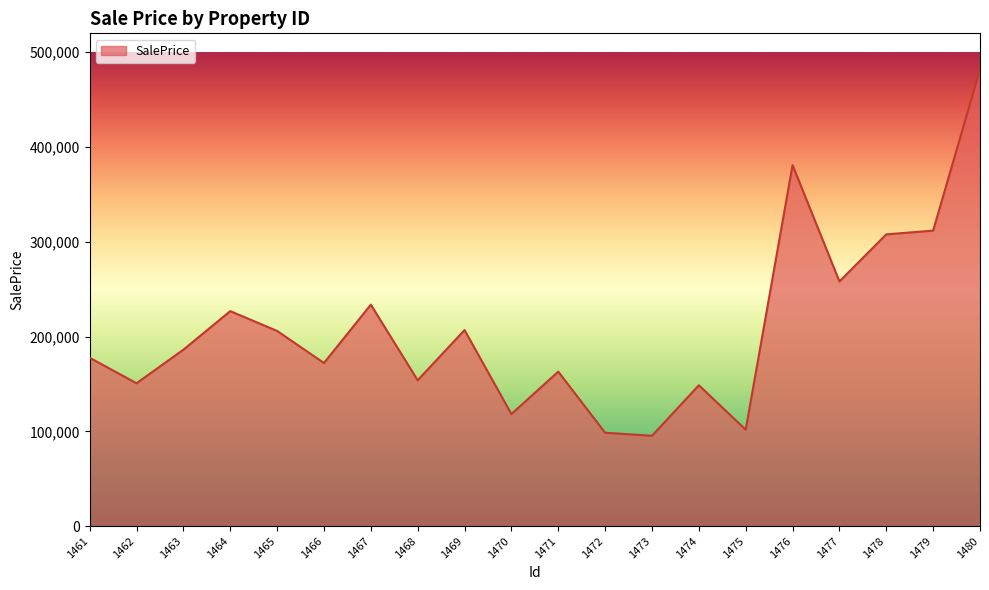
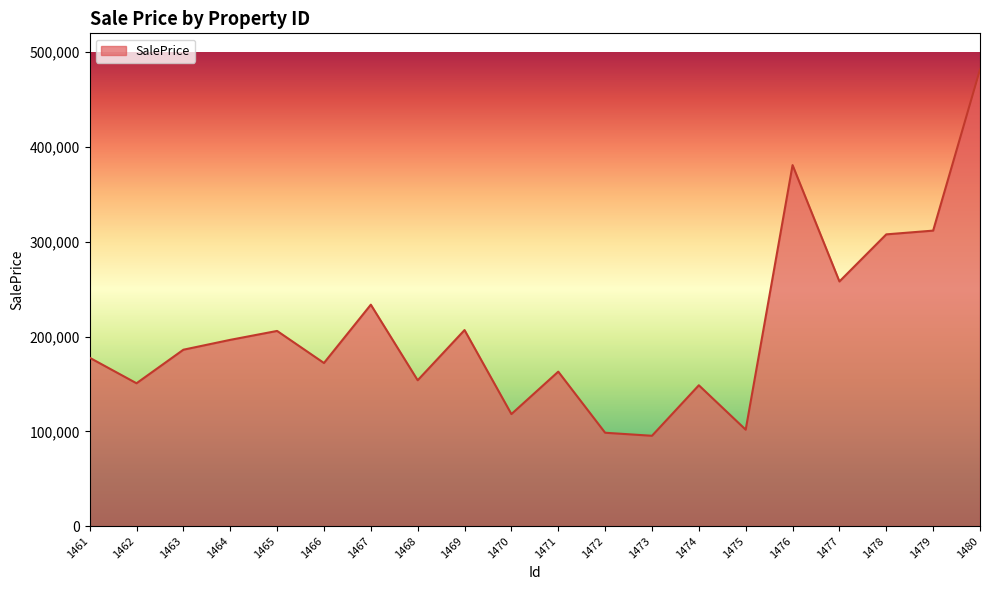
1464: 230,000 -> 200,000
